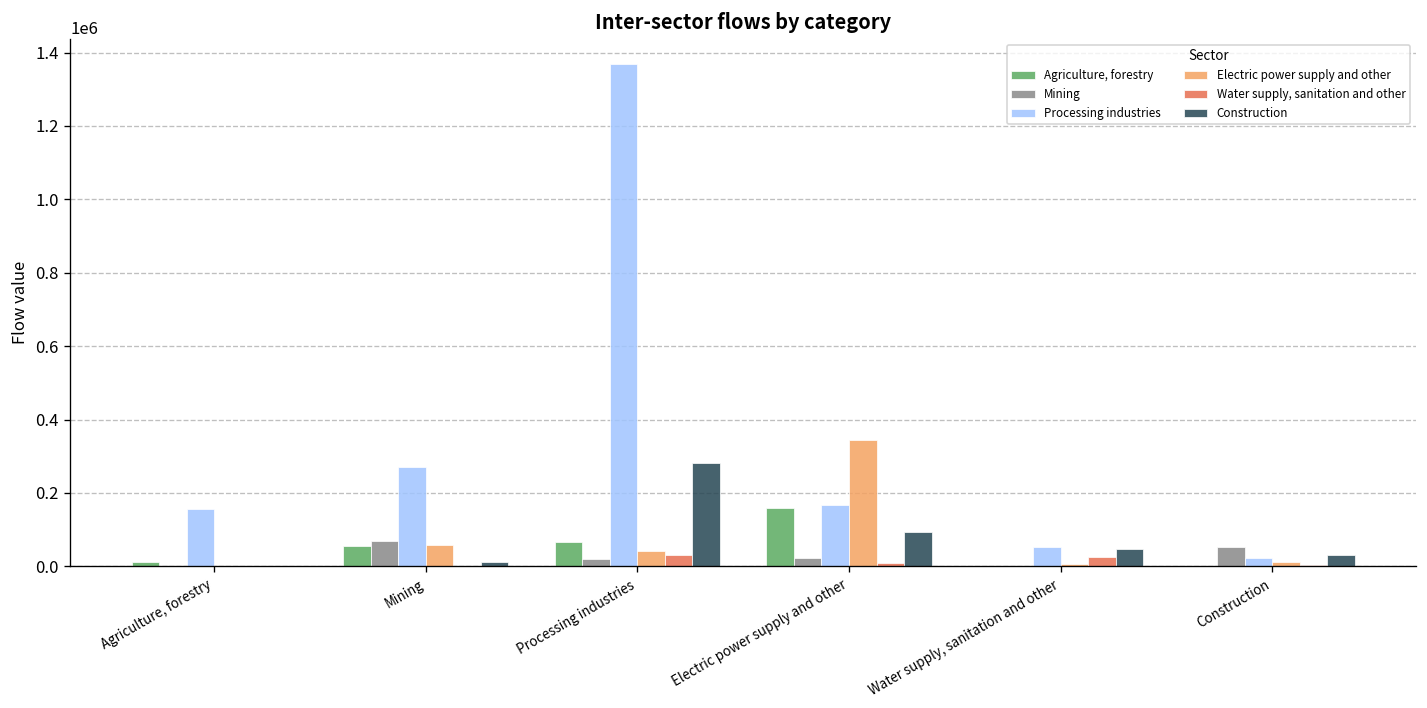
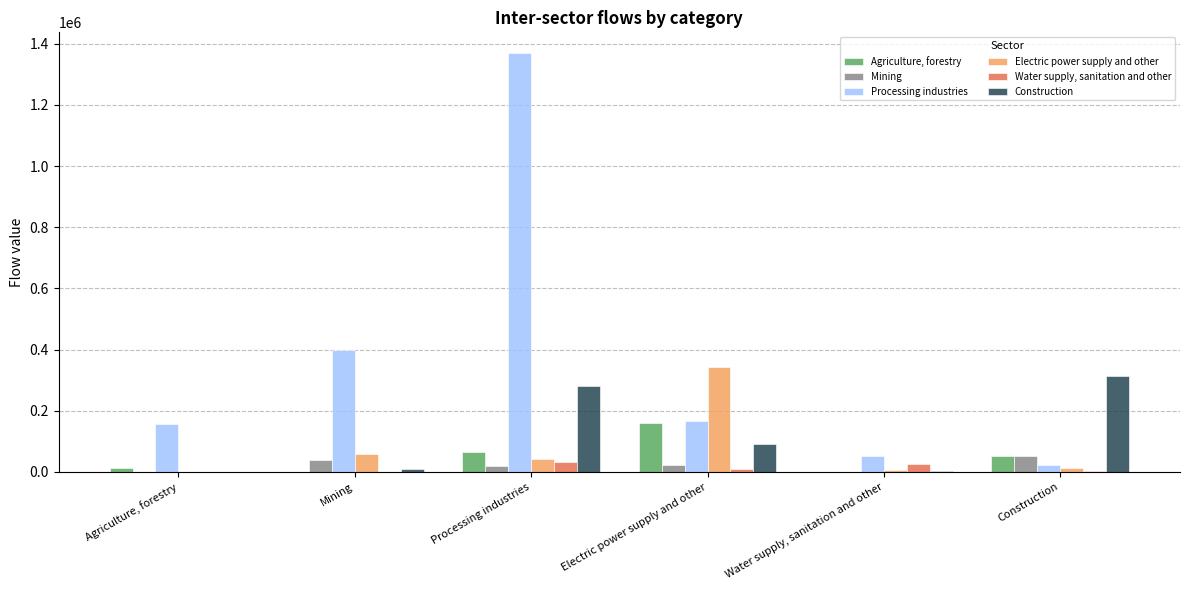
Agriculture, forestry, Mining: 60000 -> 0
Mining, Mining: 70000 -> 40000
Processing industries, Mining: 270000 -> 400000
Construction, Water supply, sanitation and other: 50000 -> 0
Agriculture, forestry, Construction: 0 -> 50000
Construction, Construction: 30000 -> 310000
